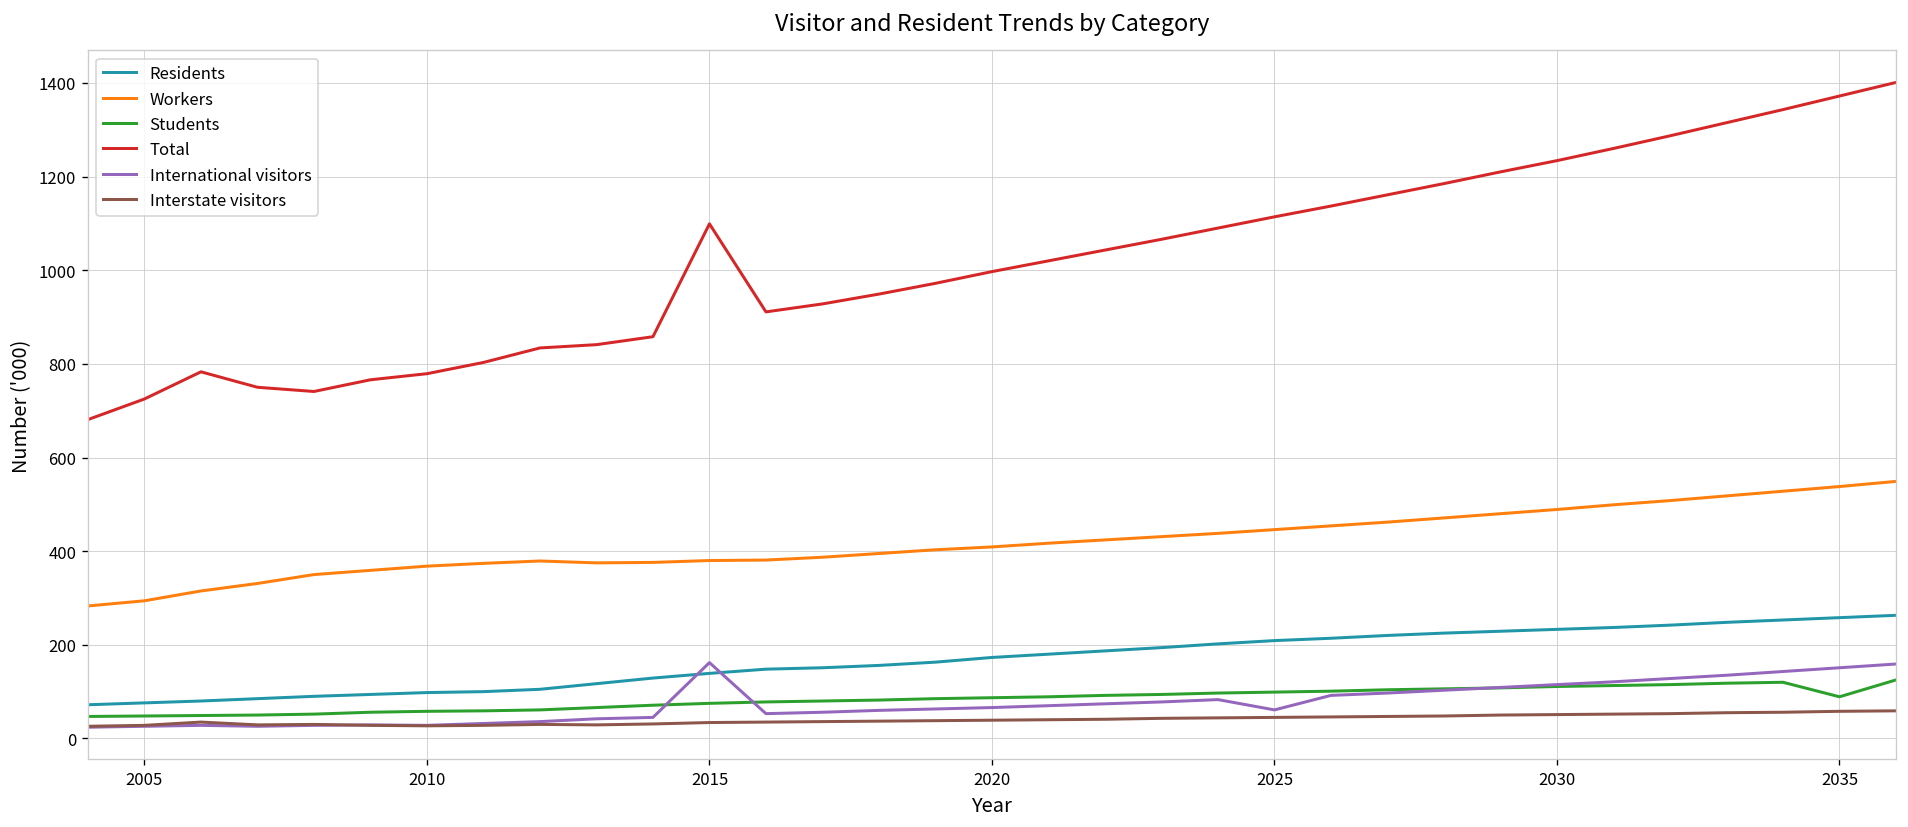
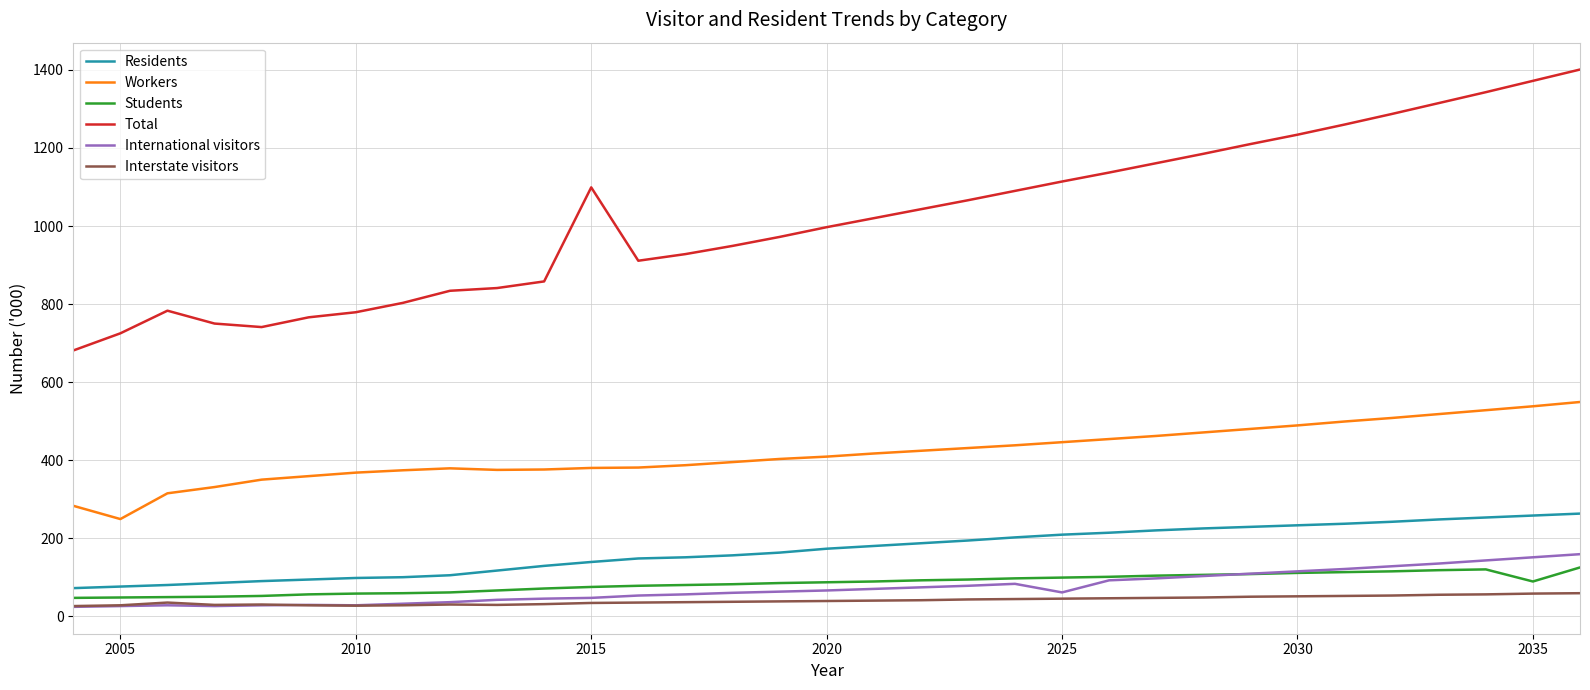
Workers, 2005: 290 -> 250
International visitors, 2015: 160 -> 50
